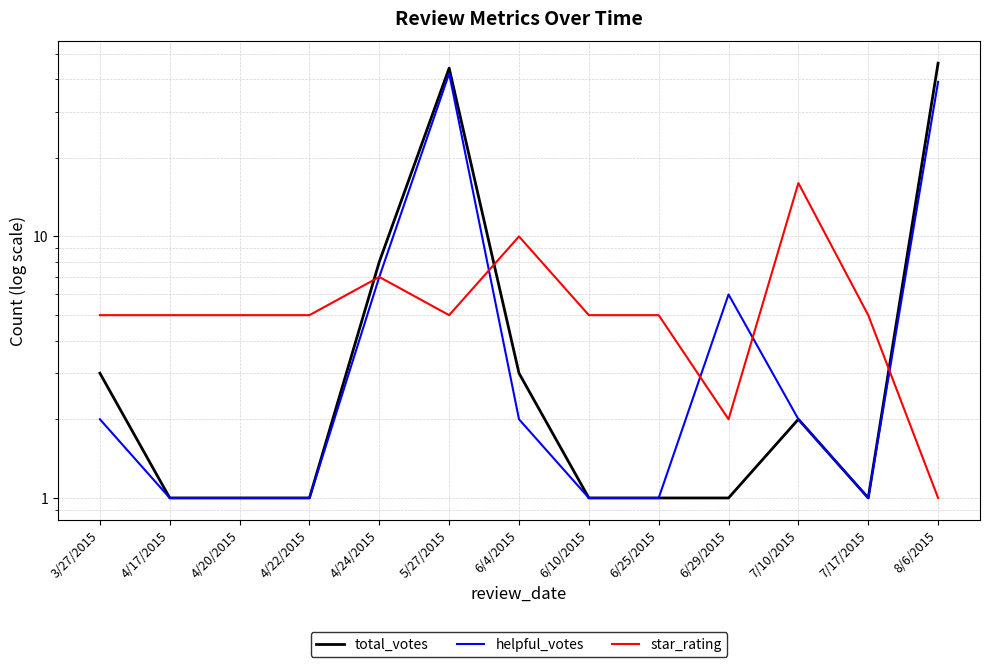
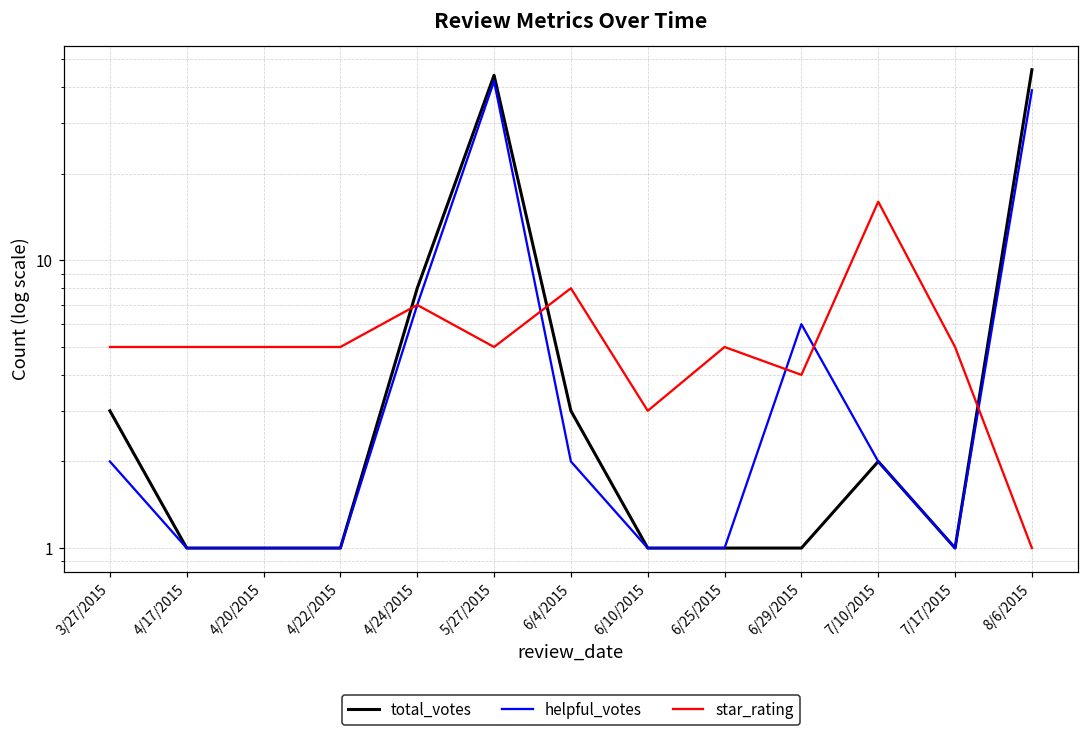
star_rating, 6/4/2015: 10 -> 8
star_rating, 6/10/2015: 5 -> 3
star_rating, 6/29/2015: 2 -> 4
